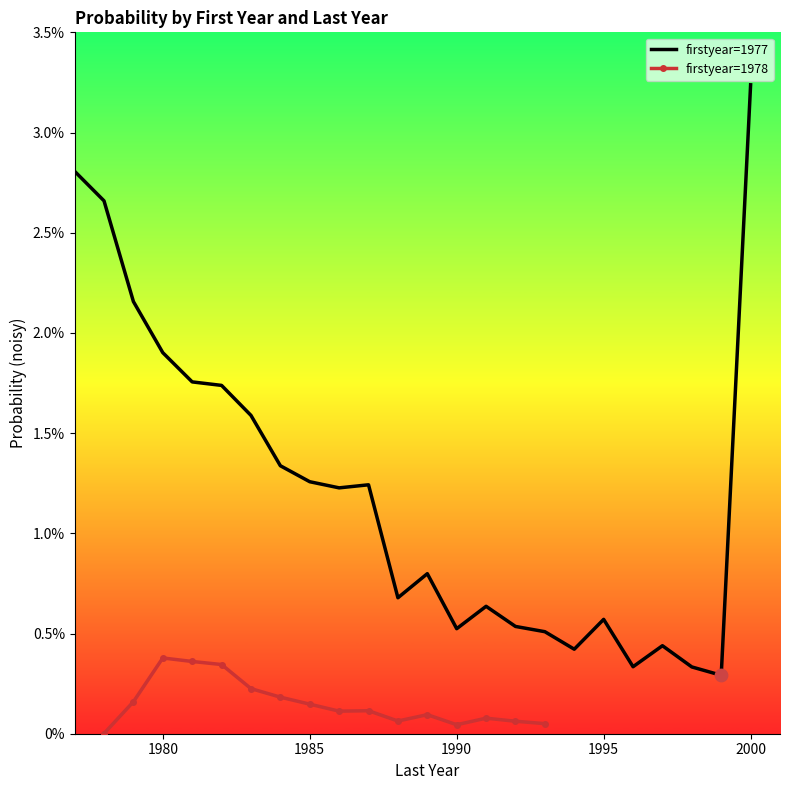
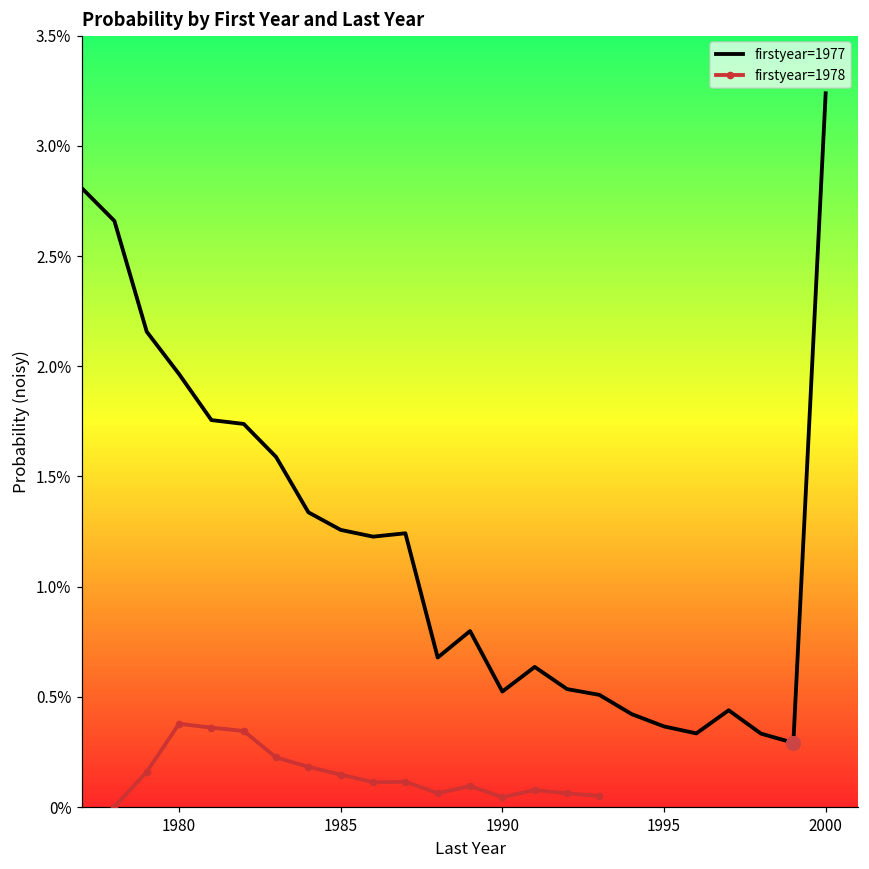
firstyear=1977, 1980: 1.90% -> 1.96%
firstyear=1977, 1995: 0.57% -> 0.37%
